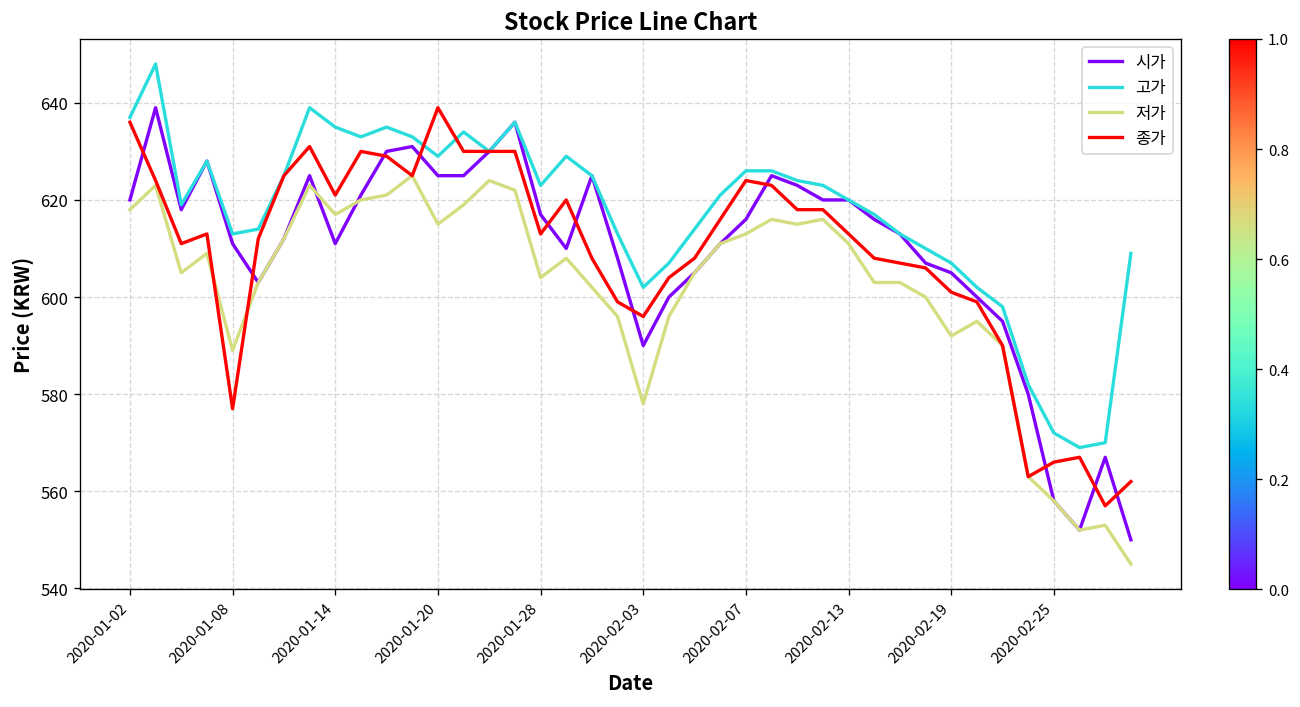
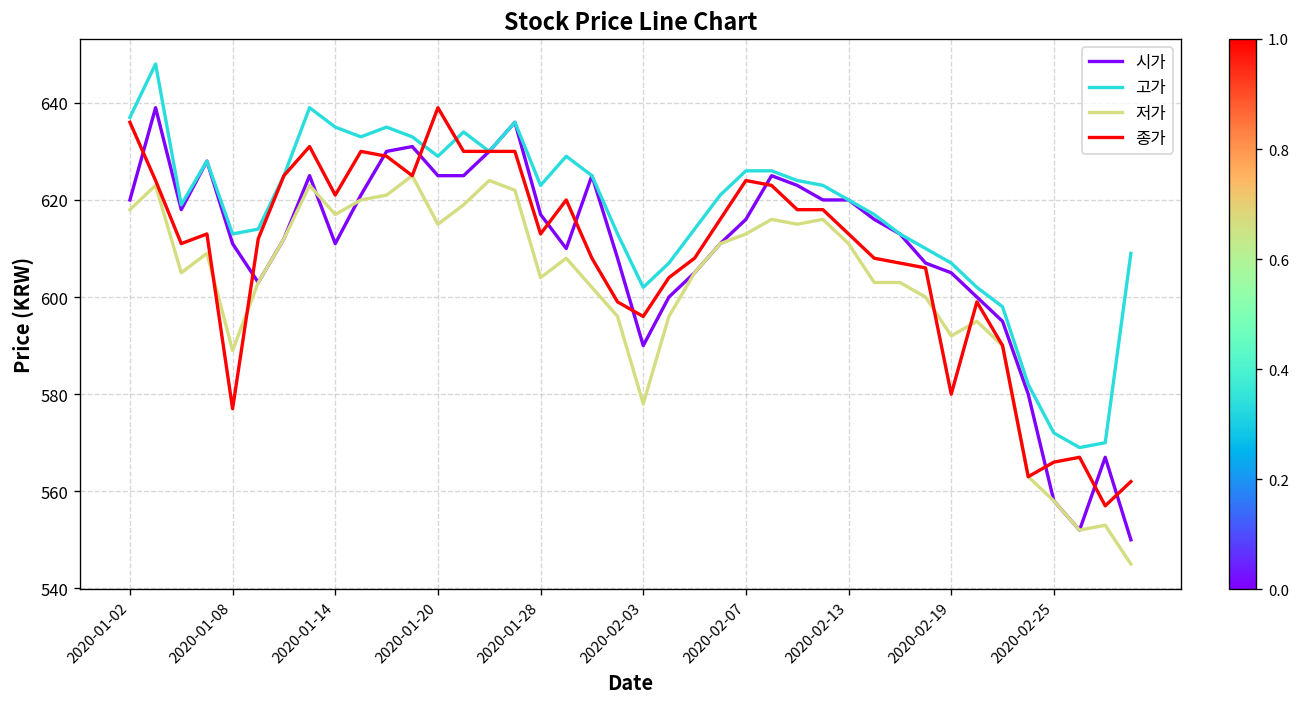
종가, 2020-02-19: 601 -> 580
